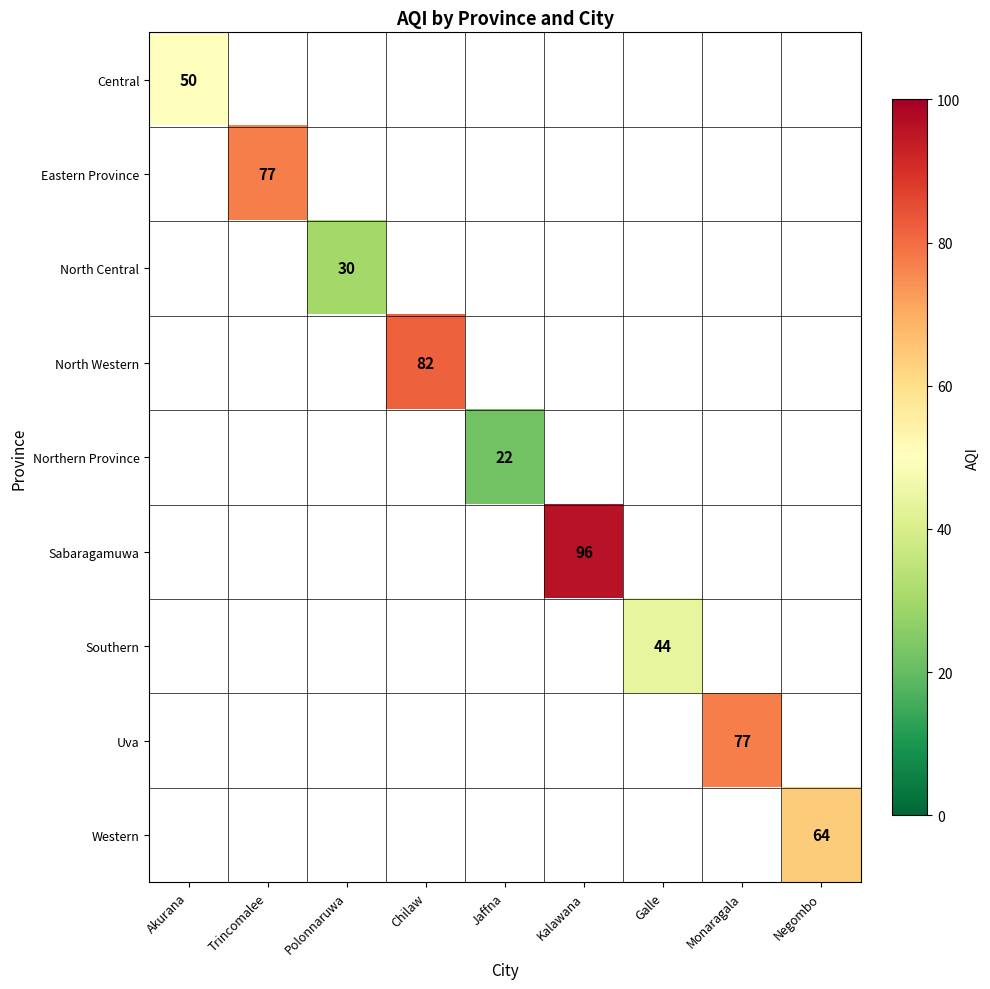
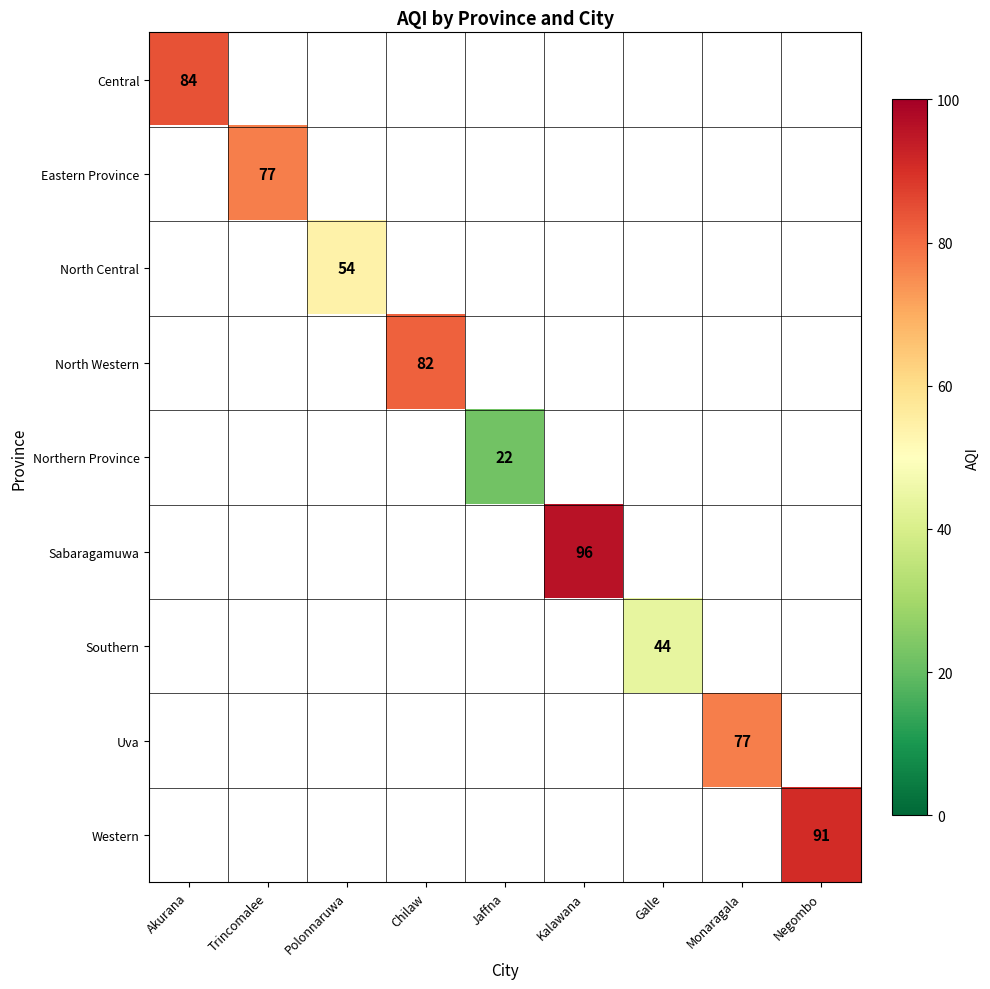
Central, Akurana: 50 -> 84
North Central, Polonnaruwa: 30 -> 54
Western, Negombo: 64 -> 91
